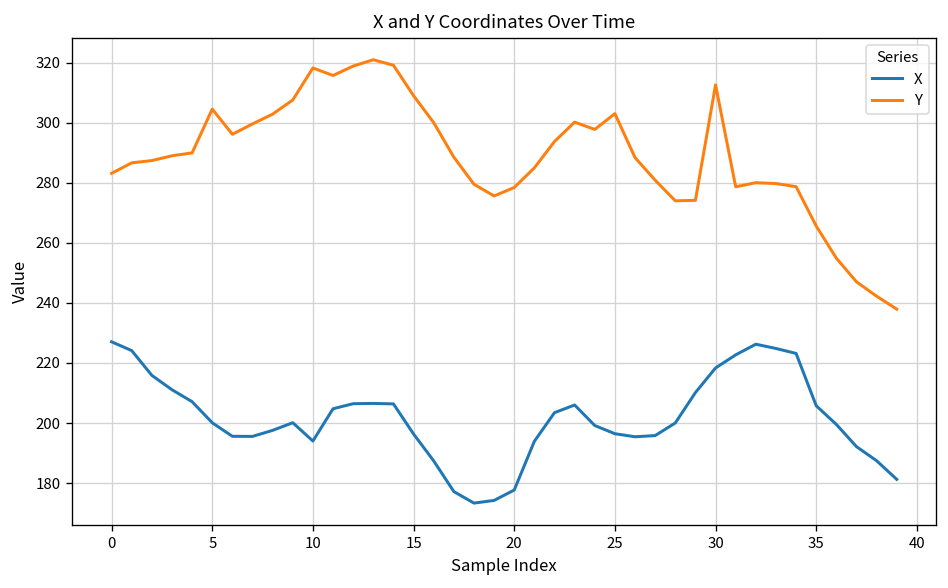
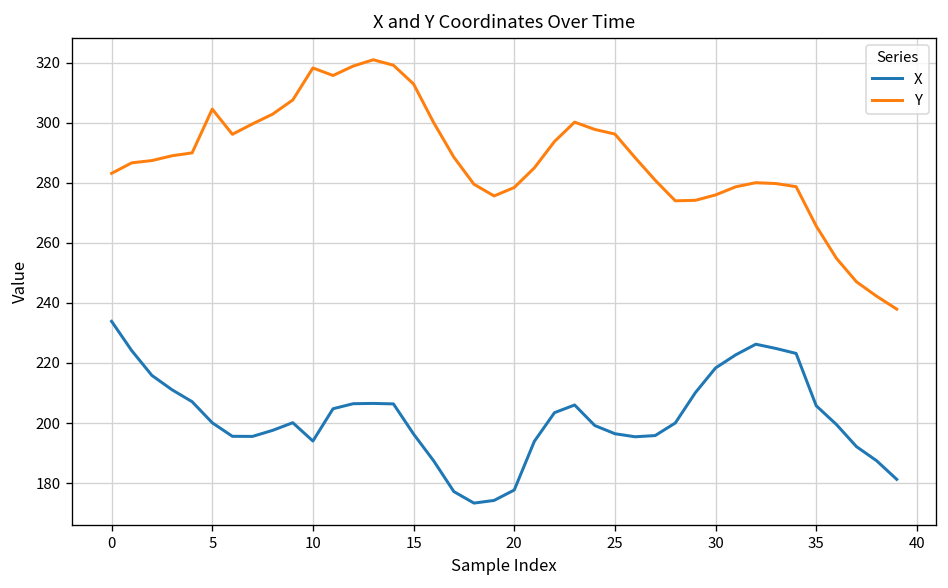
X, 0: 227 -> 234
Y, 15: 309 -> 313
Y, 25: 303 -> 296
Y, 30: 313 -> 276
